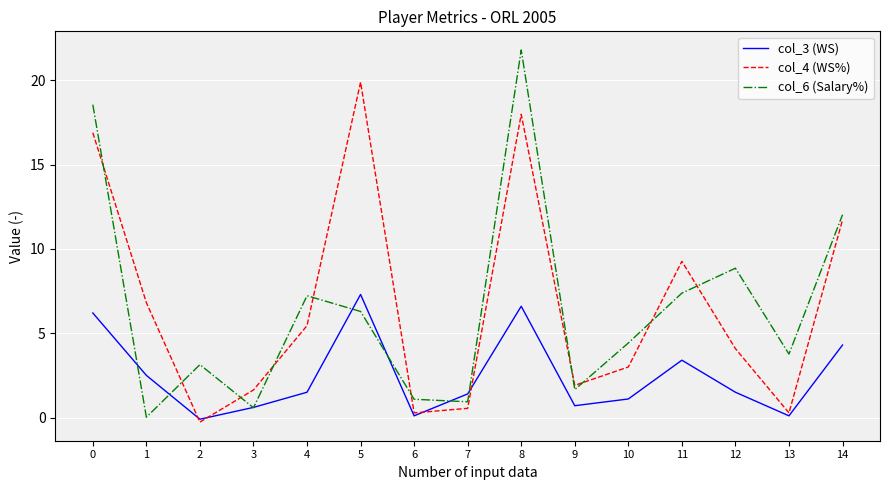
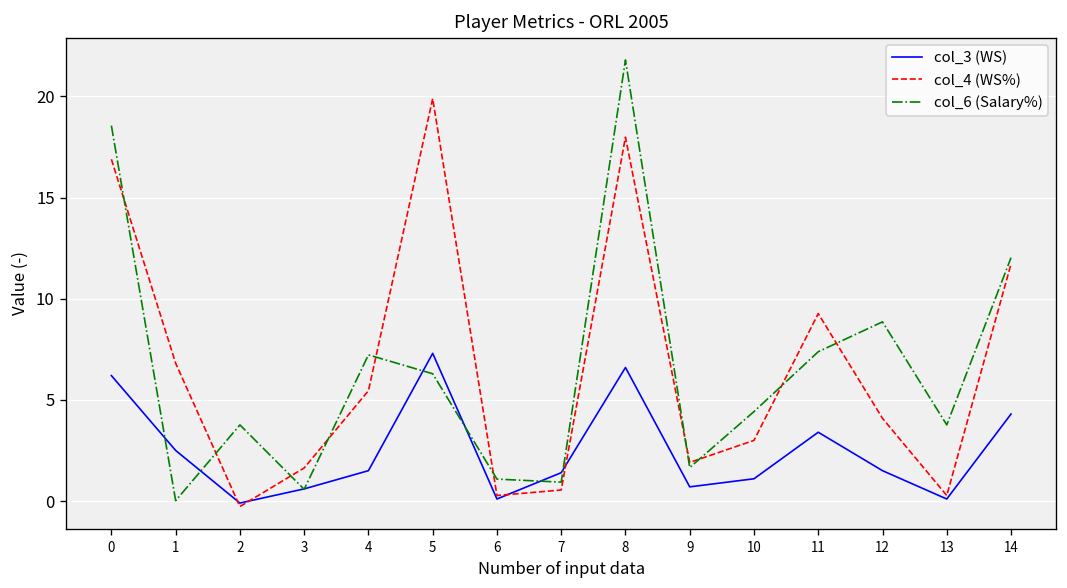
col_6 (Salary%), 2: 3.1 -> 3.8
